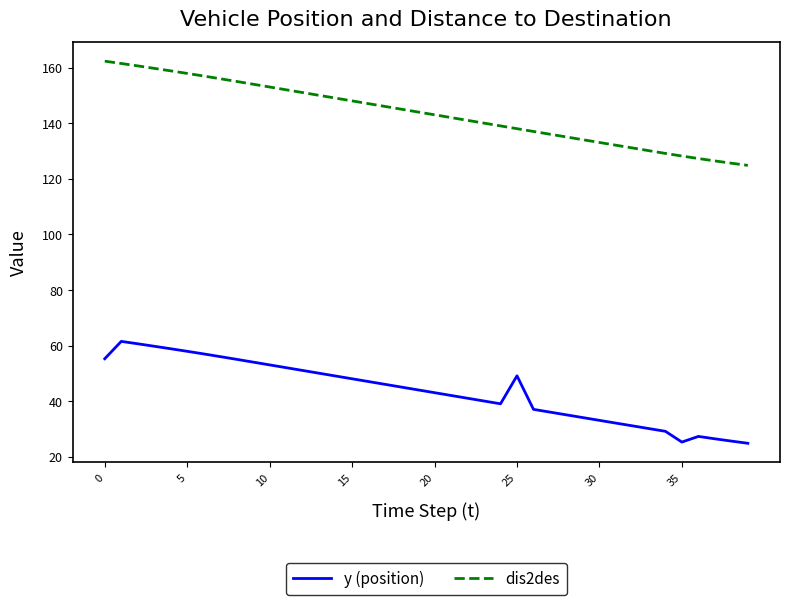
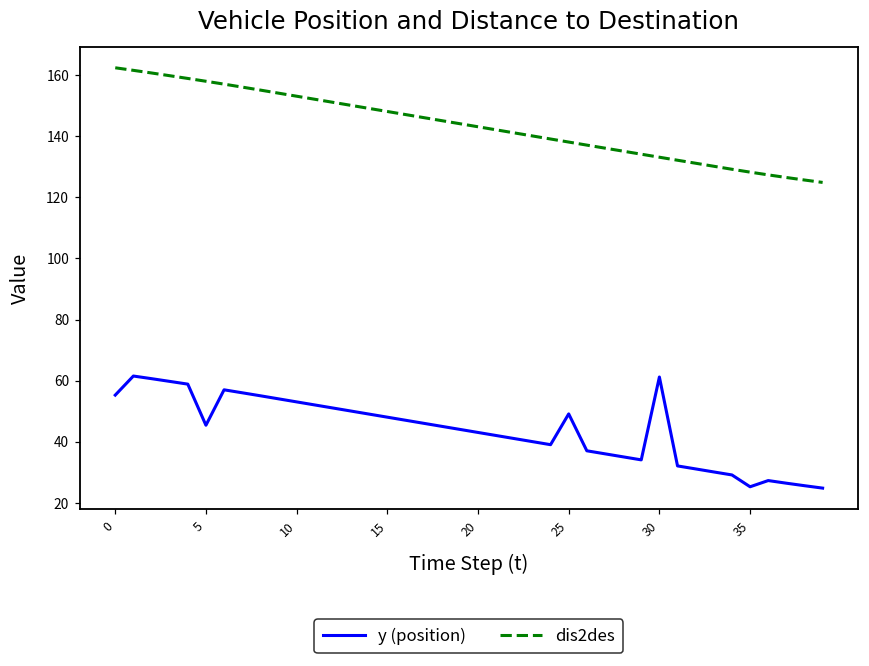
y (position), 5: 58 -> 45
y (position), 30: 33 -> 61
